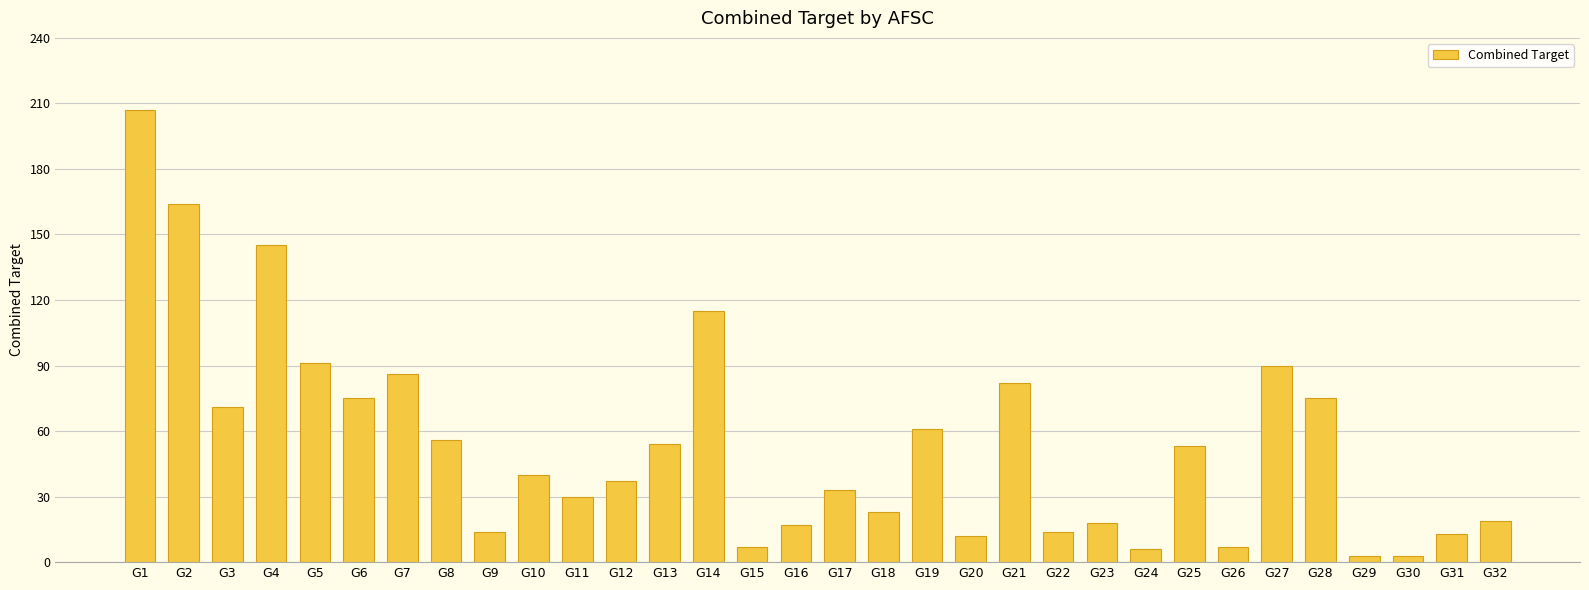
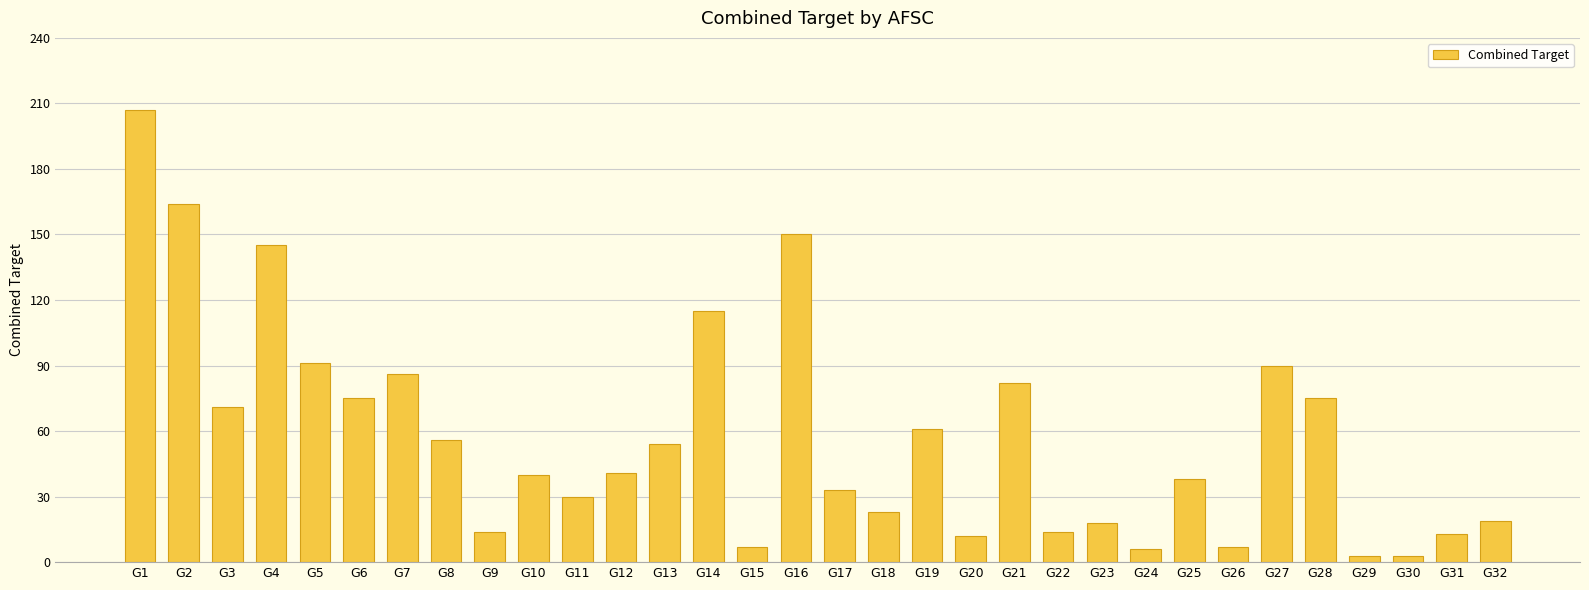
G12: 37 -> 41
G16: 17 -> 150
G25: 53 -> 38
